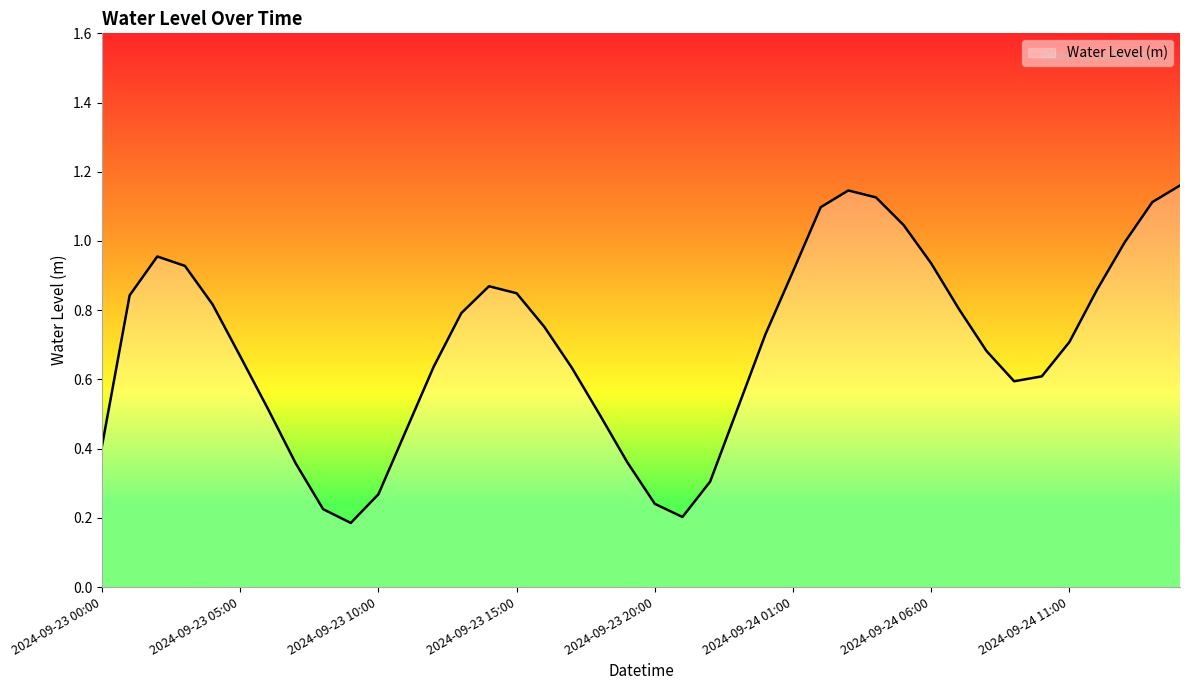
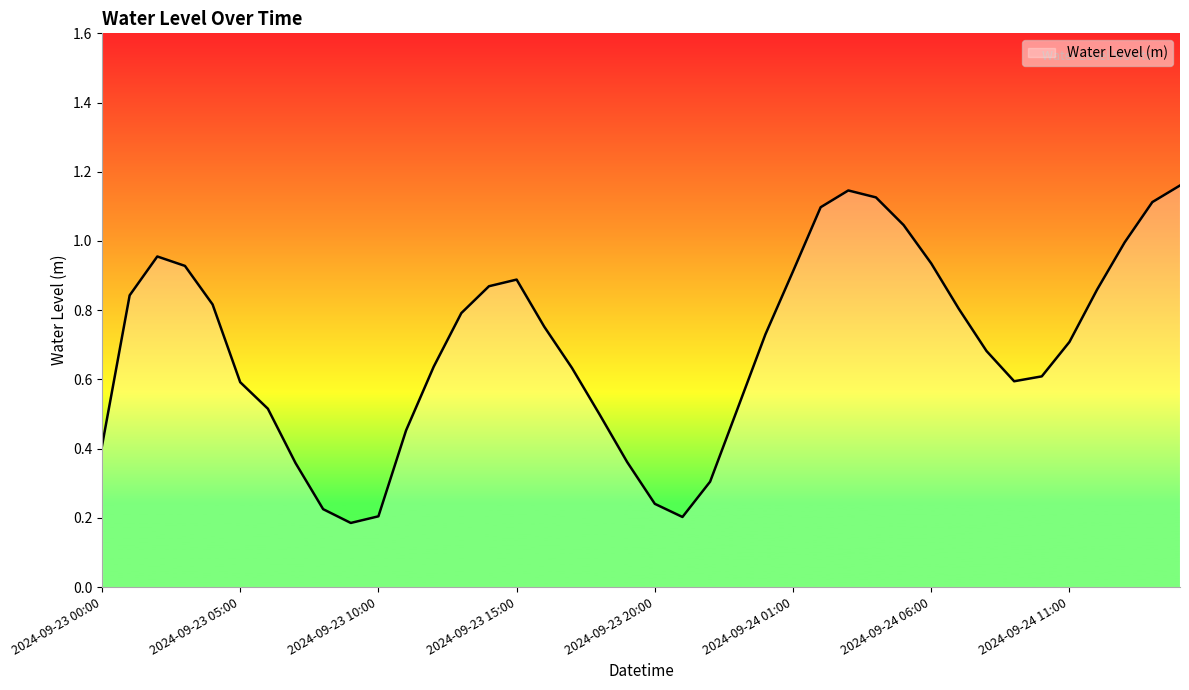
2024-09-23 05:00: 0.67 -> 0.59
2024-09-23 10:00: 0.27 -> 0.20
2024-09-23 15:00: 0.85 -> 0.89
